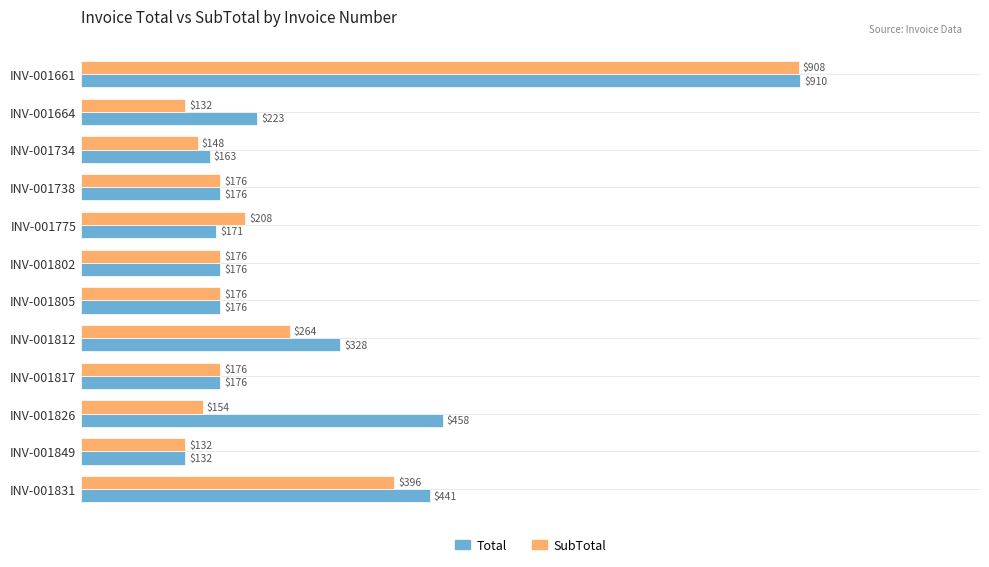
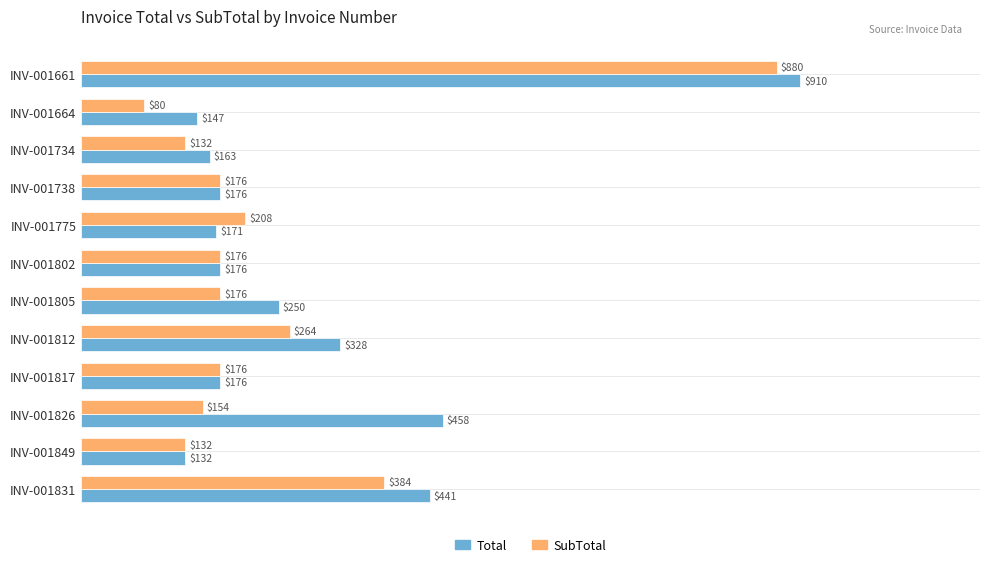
SubTotal, INV-001661: $908 -> $880
SubTotal, INV-001664: $132 -> $80
Total, INV-001664: $223 -> $147
SubTotal, INV-001734: $148 -> $132
Total, INV-001805: $176 -> $250
SubTotal, INV-001831: $396 -> $384
